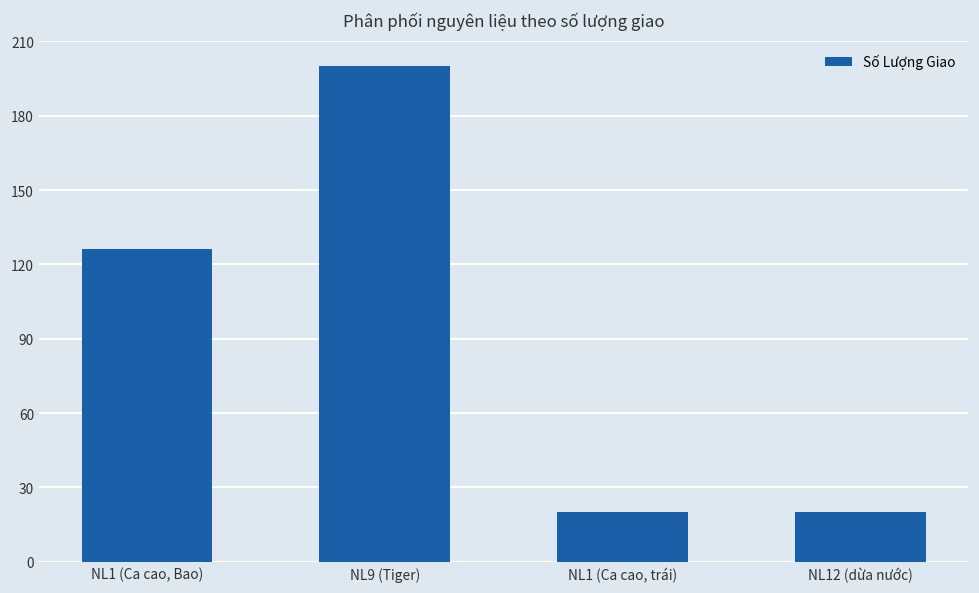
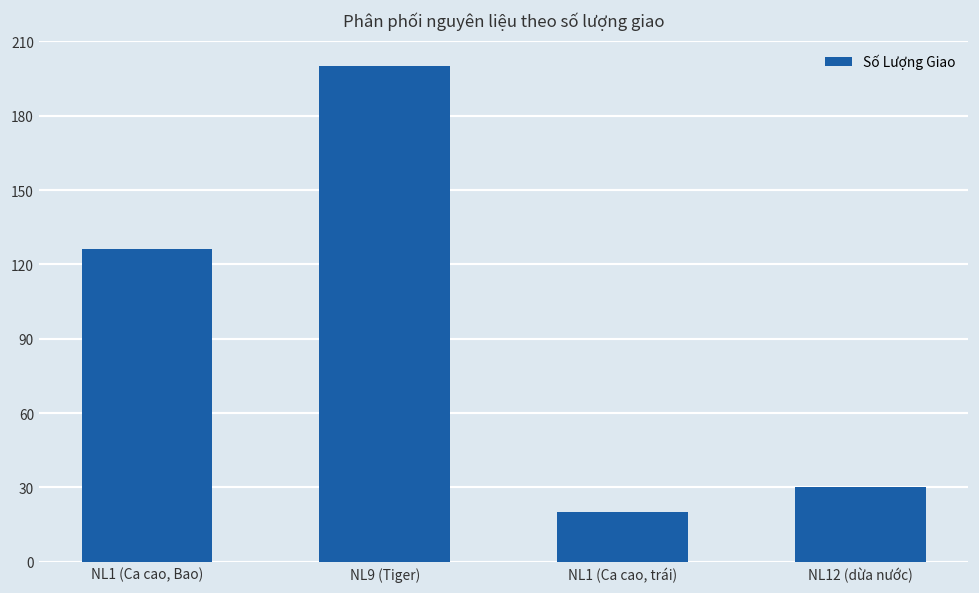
NL12 (dừa nước): 20 -> 30
